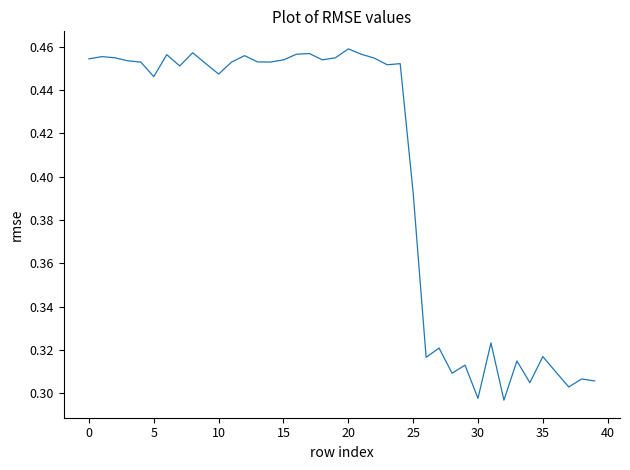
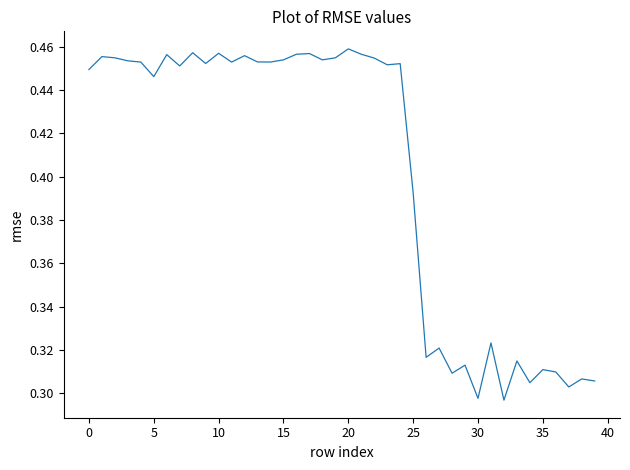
0: 0.454 -> 0.449
10: 0.447 -> 0.457
35: 0.317 -> 0.311
